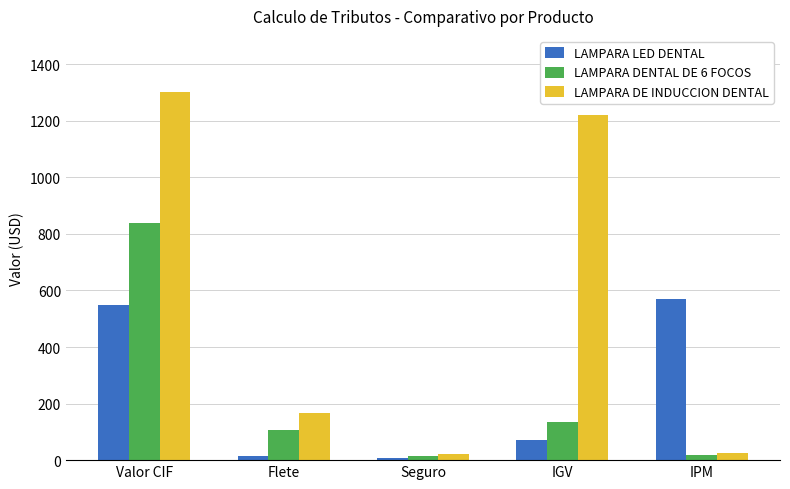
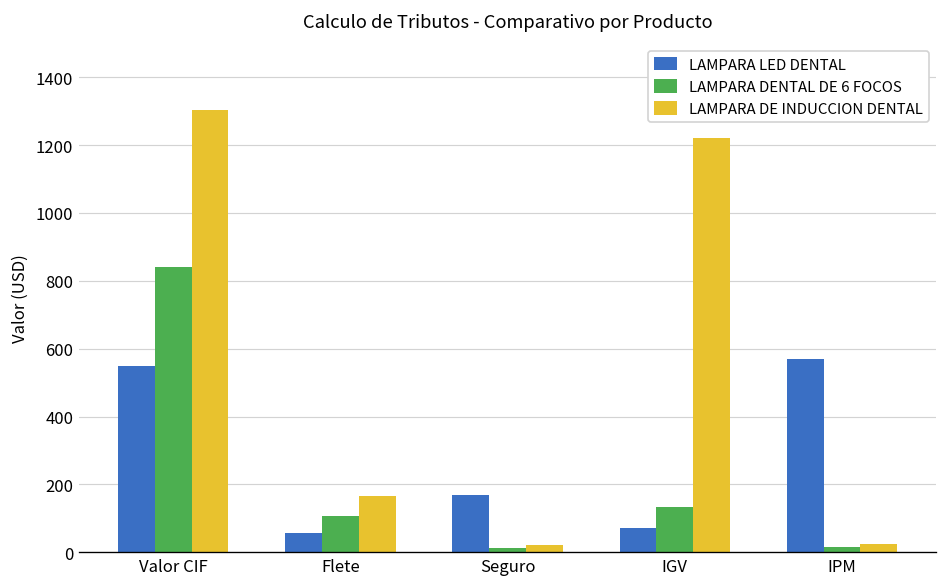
LAMPARA LED DENTAL, Flete: 20 -> 60
LAMPARA LED DENTAL, Seguro: 10 -> 170
